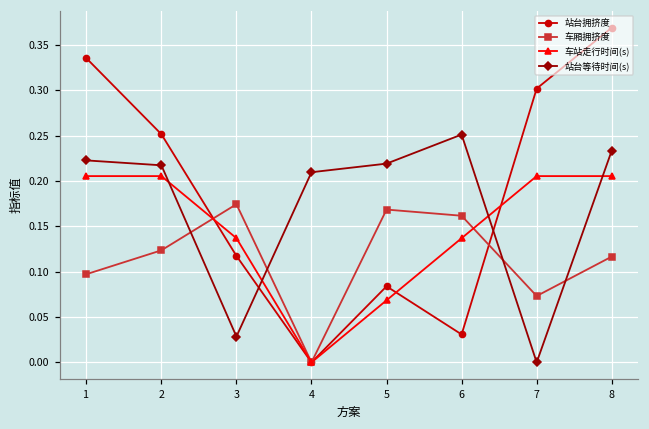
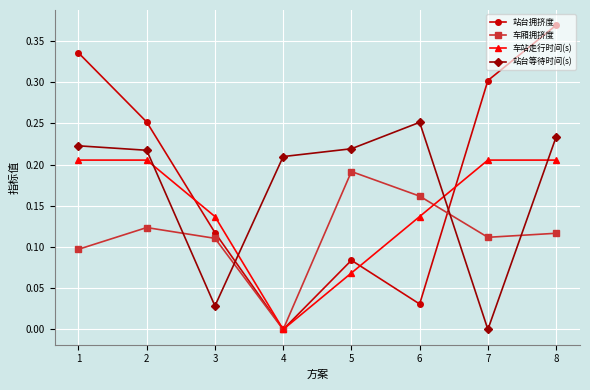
车厢拥挤度, 3: 0.17 -> 0.11
车厢拥挤度, 5: 0.17 -> 0.19
车厢拥挤度, 7: 0.07 -> 0.11
